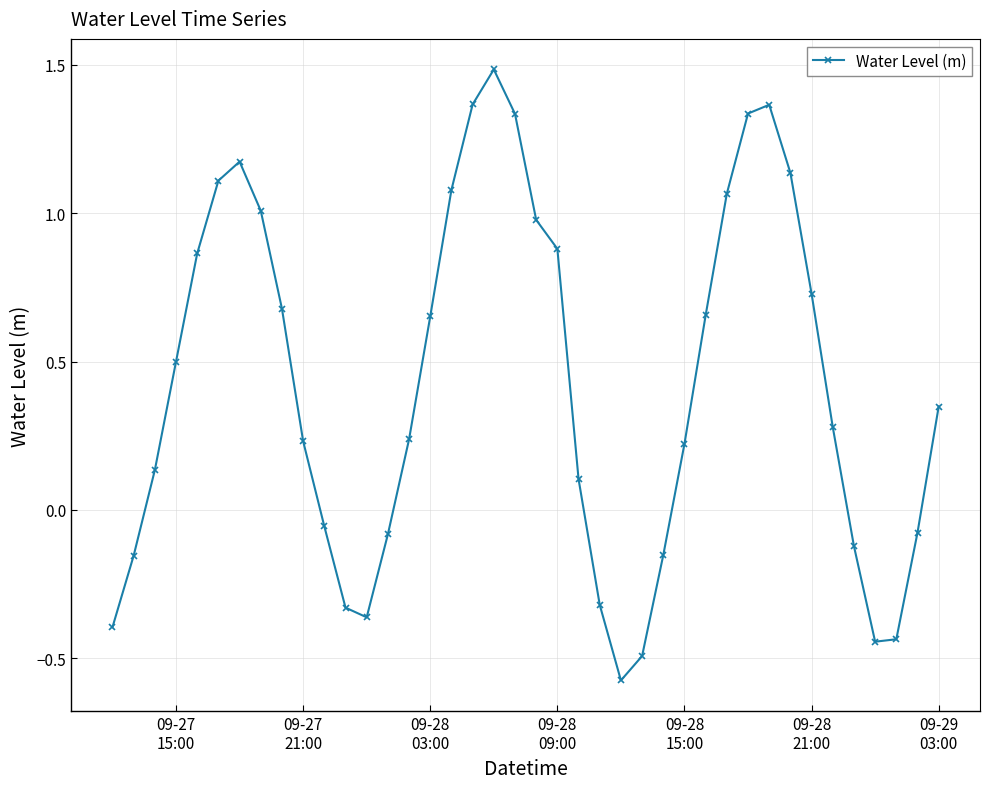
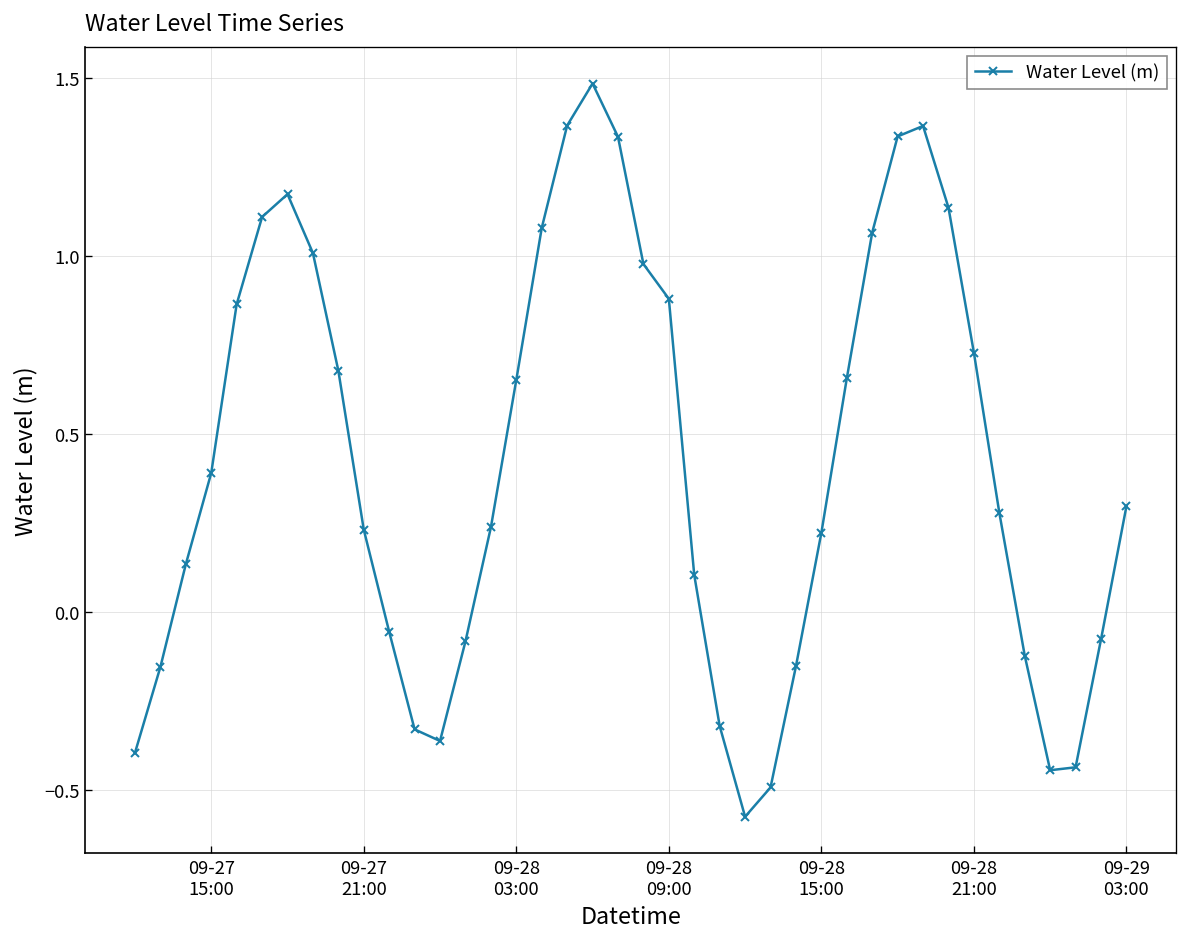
09-27 15:00: 0.50 -> 0.39
09-29 03:00: 0.35 -> 0.30
